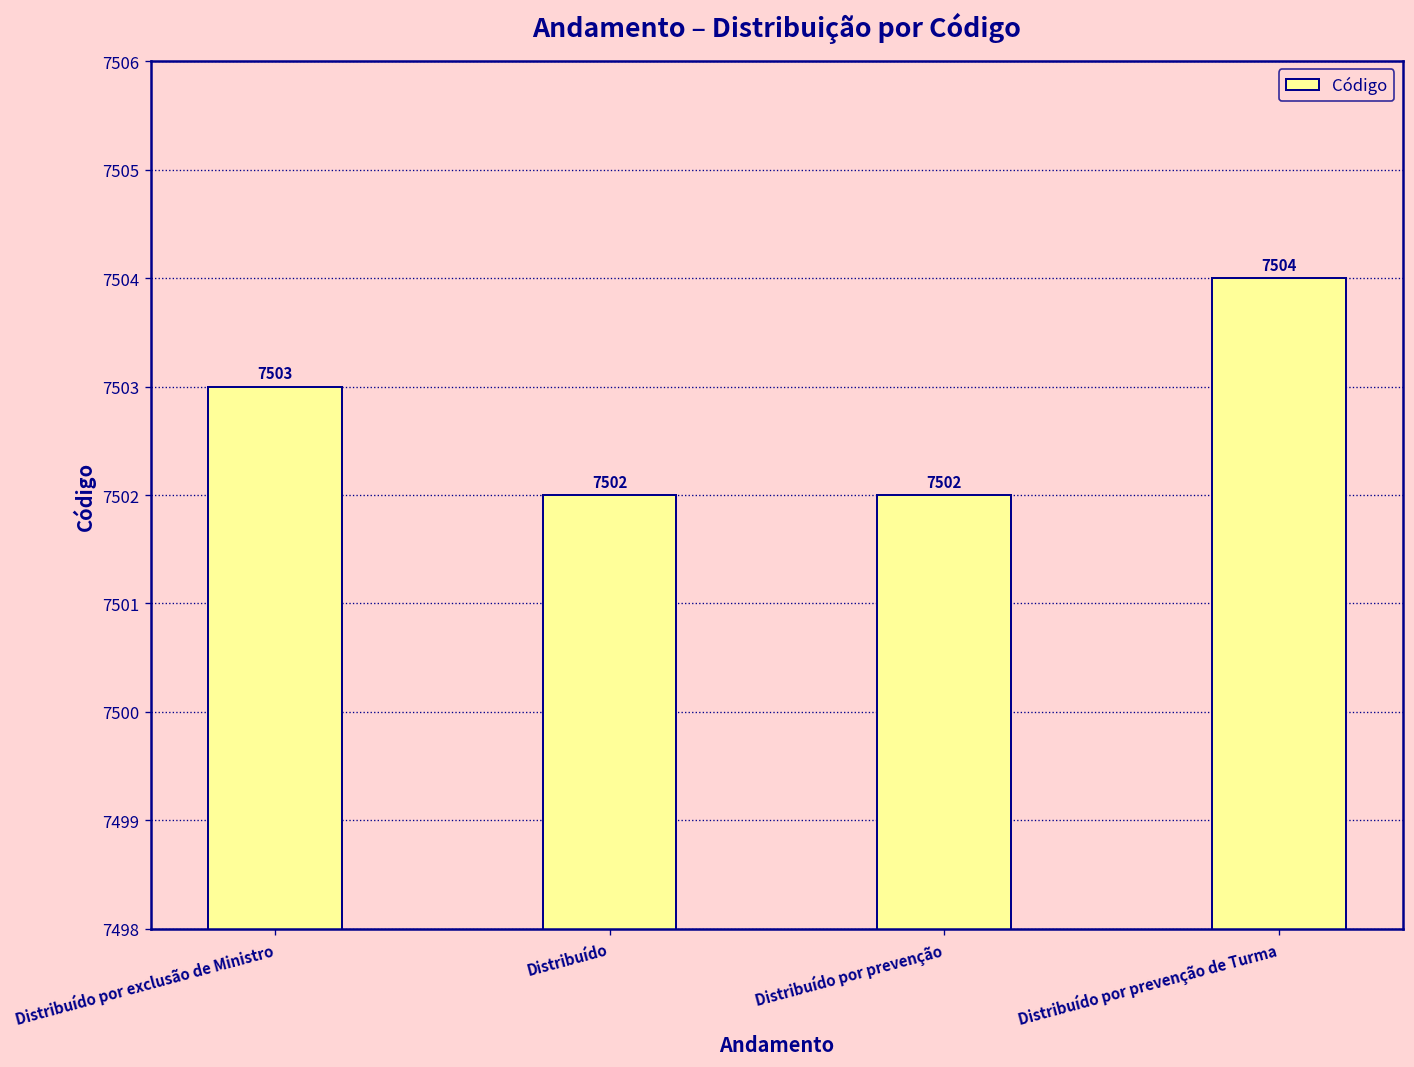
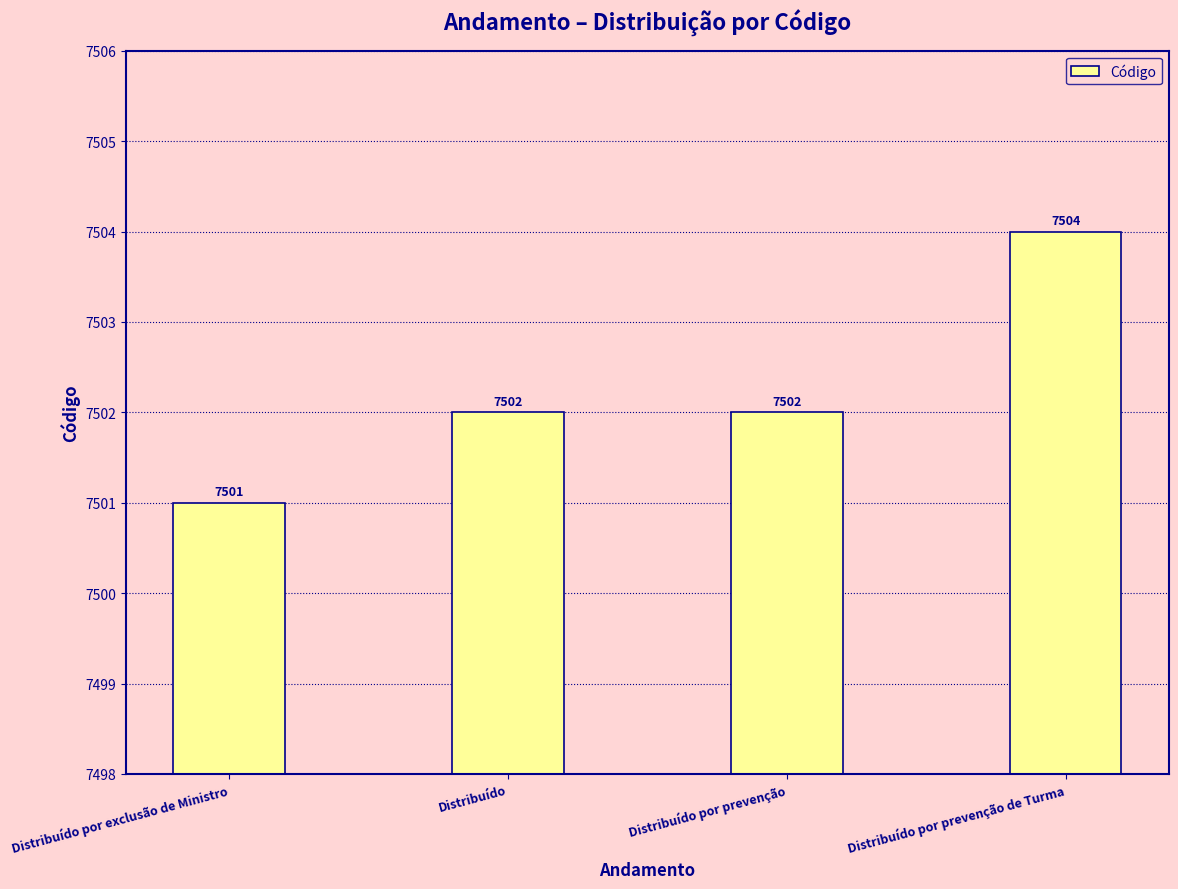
Distribuído por exclusão de Ministro: 7503 -> 7501
